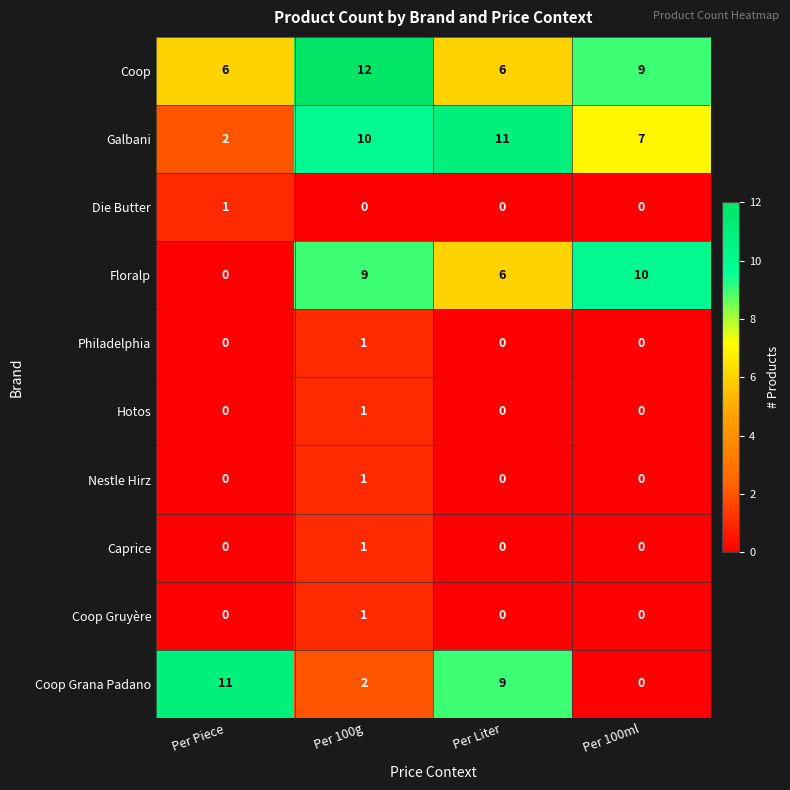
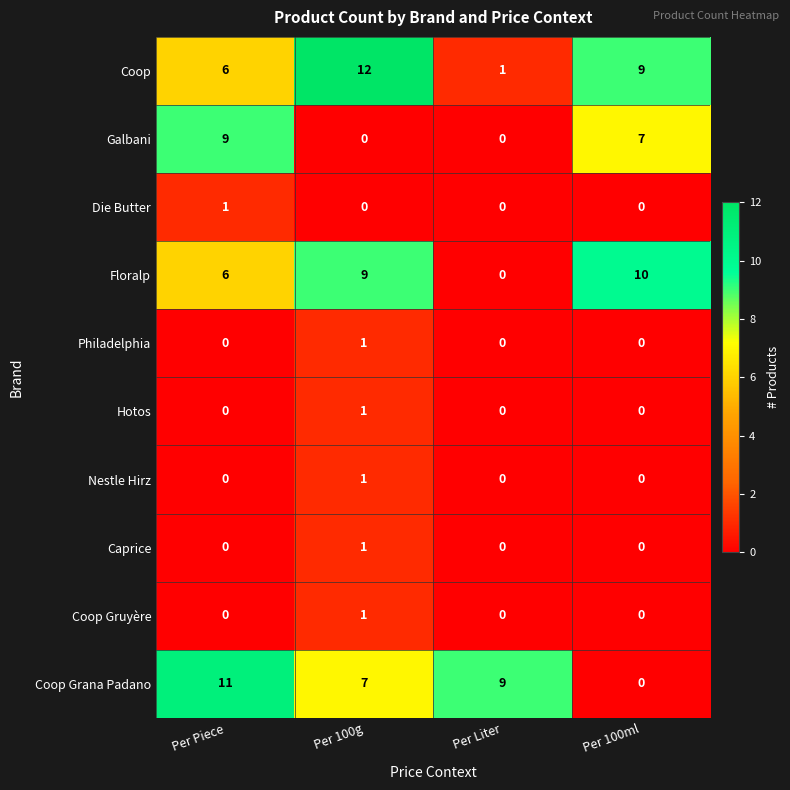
Coop, Per Liter: 6 -> 1
Galbani, Per Piece: 2 -> 9
Galbani, Per 100g: 10 -> 0
Galbani, Per Liter: 11 -> 0
Floralp, Per Piece: 0 -> 6
Floralp, Per Liter: 6 -> 0
Coop Grana Padano, Per 100g: 2 -> 7
